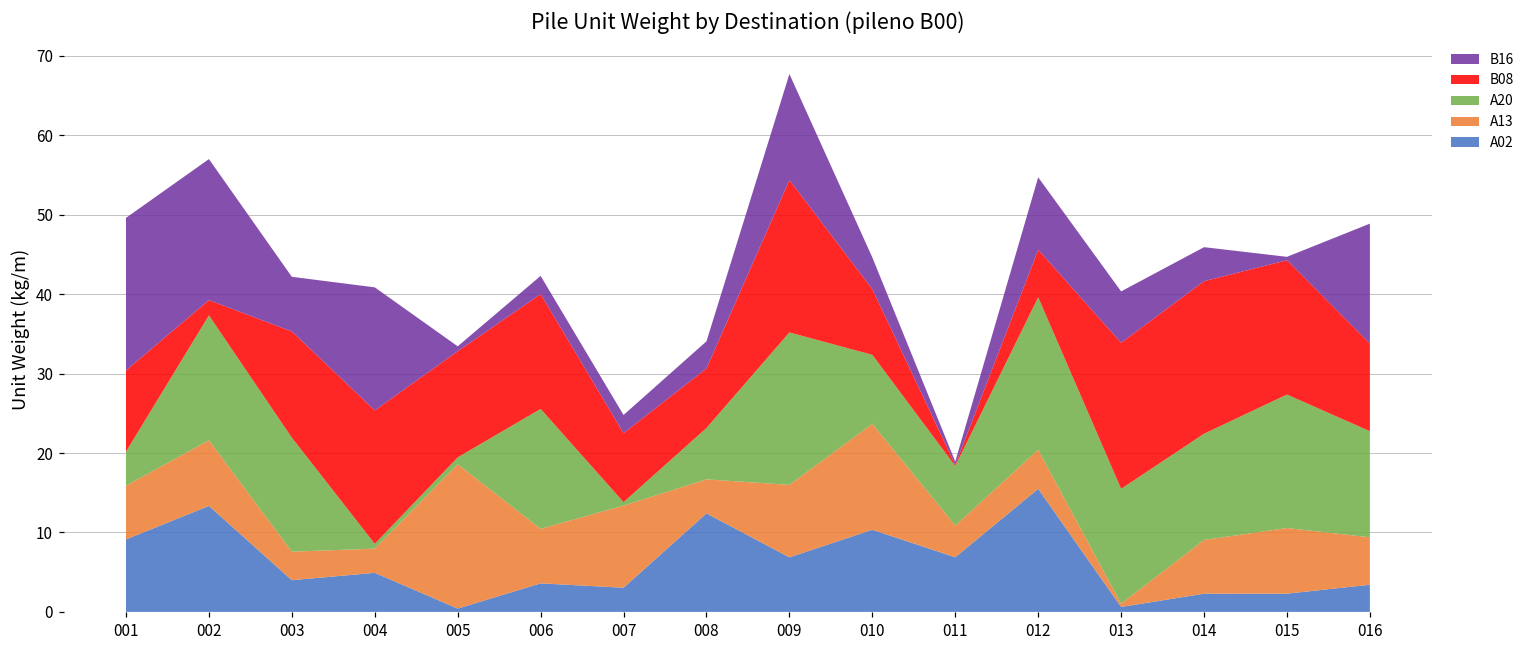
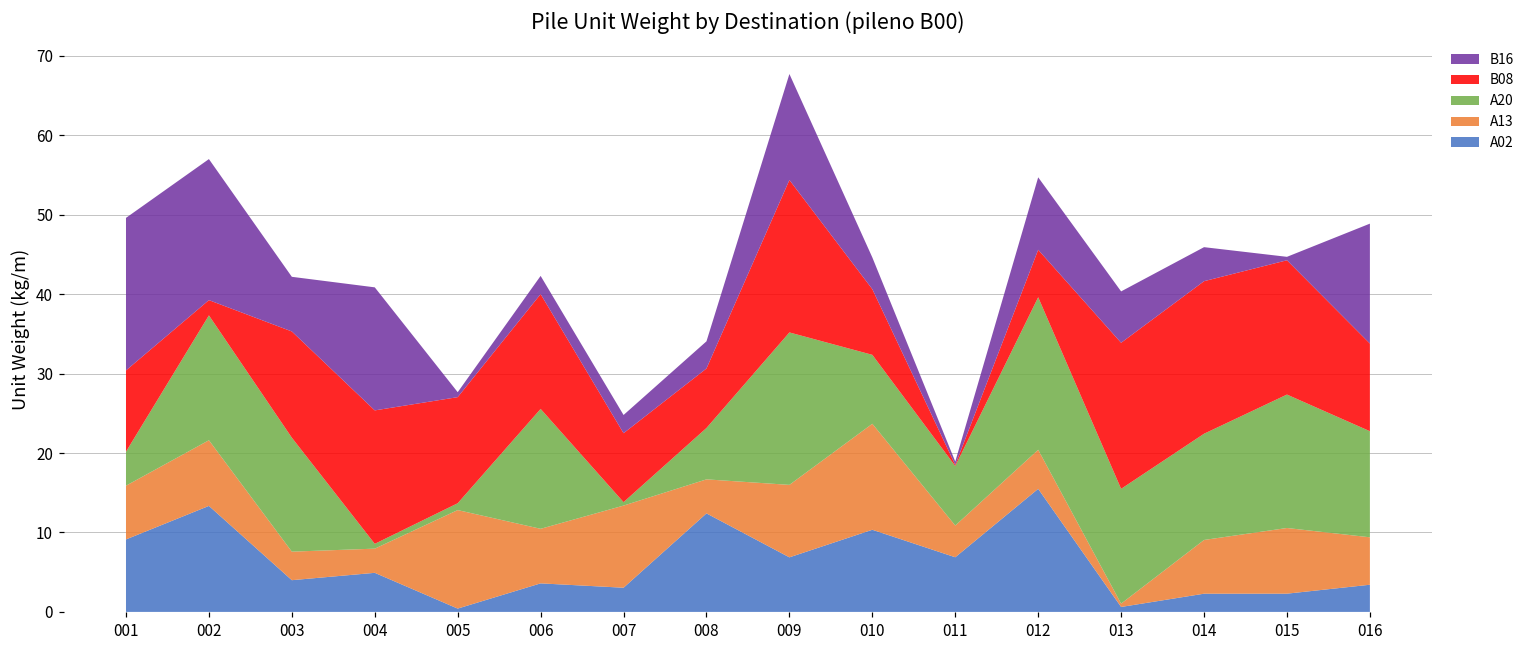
A13, 005: 18 -> 12
